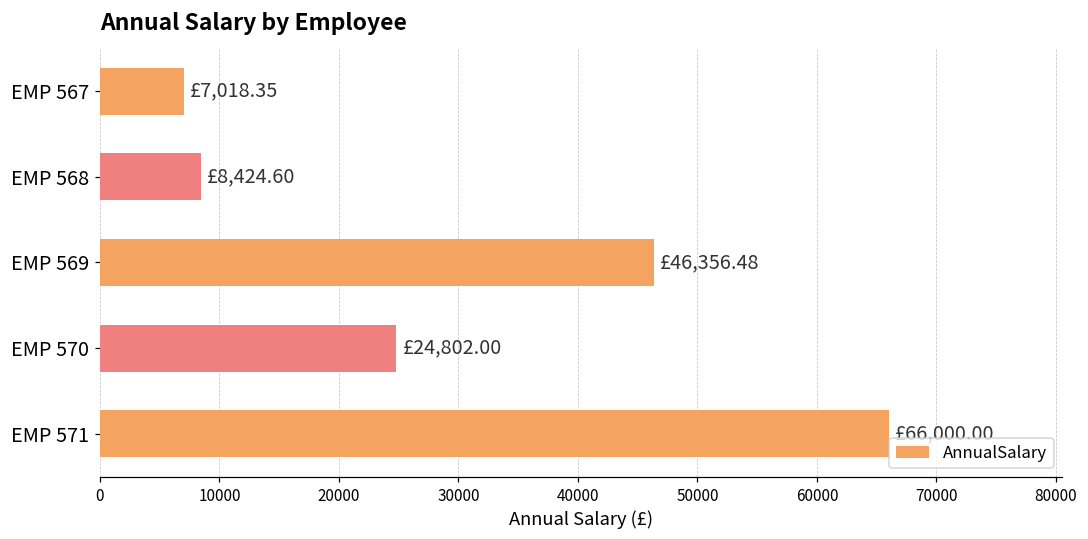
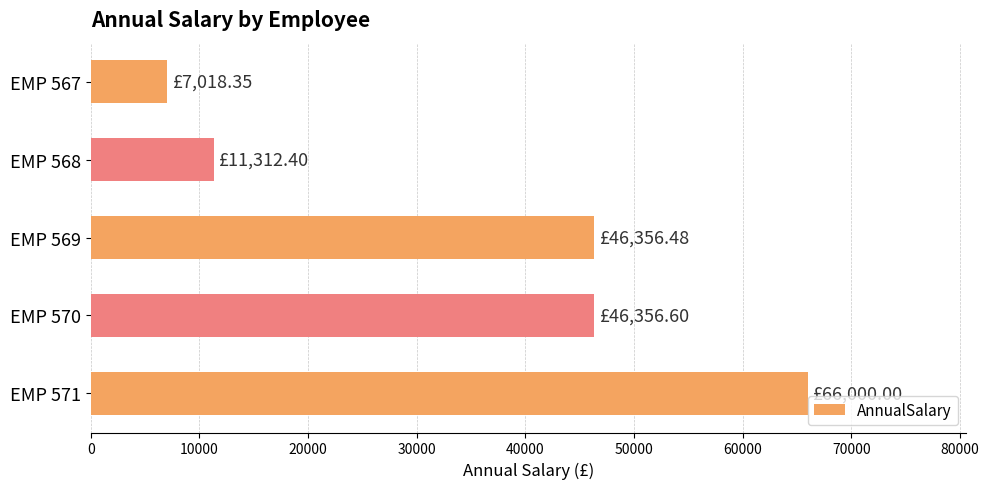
EMP 568: £8,424.60 -> £11,312.40
EMP 570: £24,802.00 -> £46,356.60
